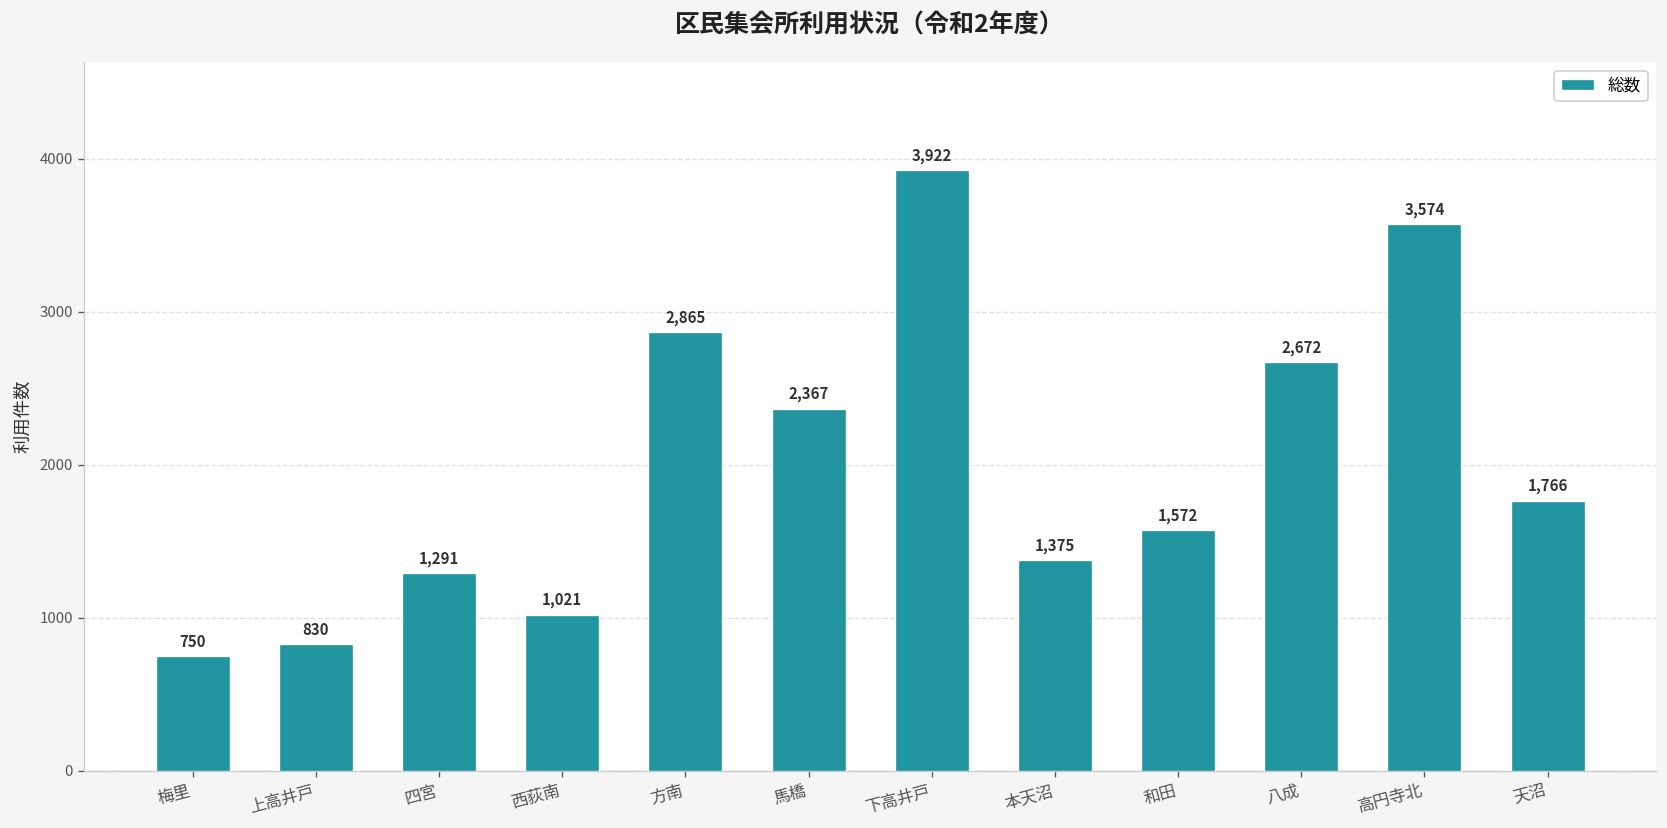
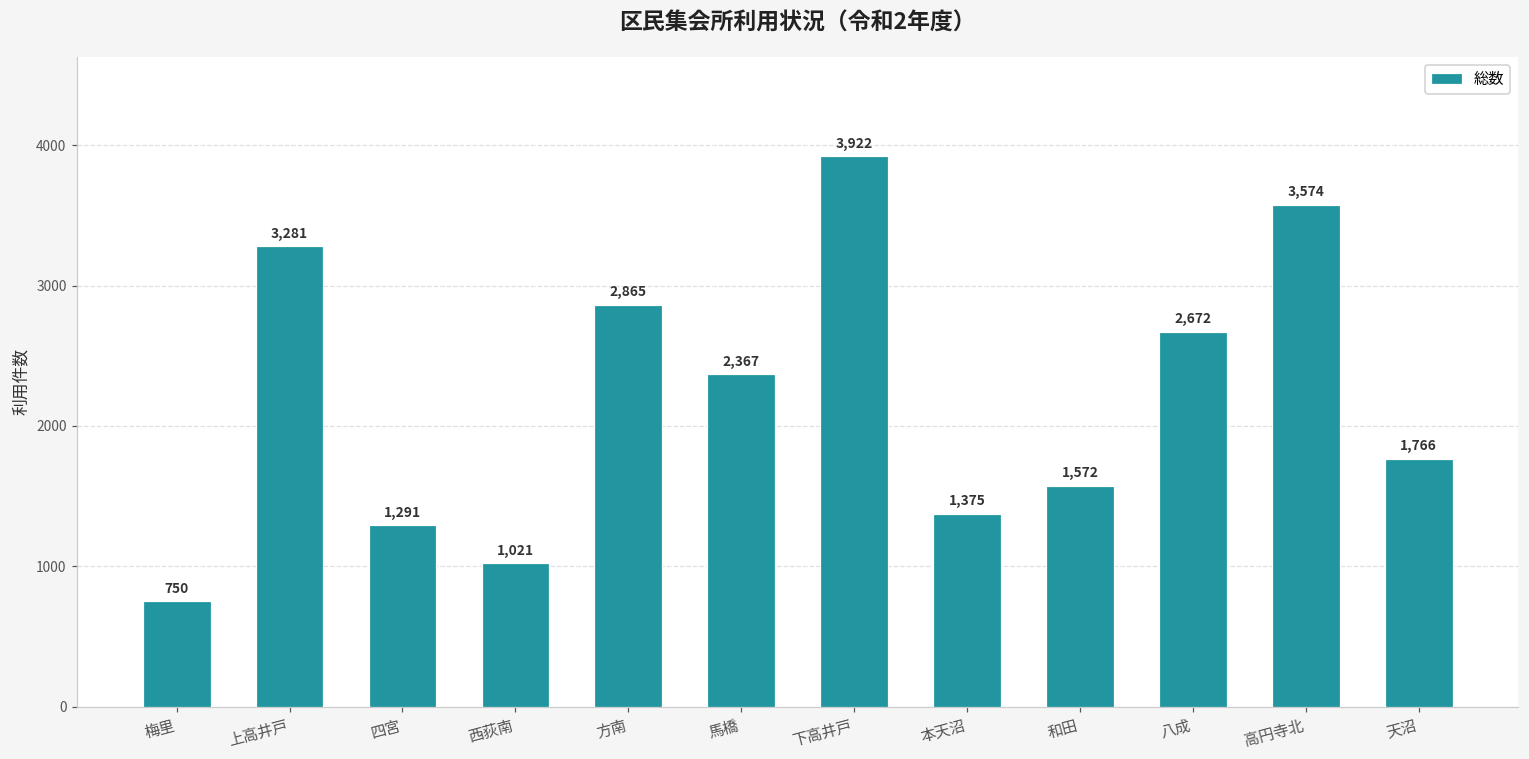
上高井戸: 830 -> 3,281
